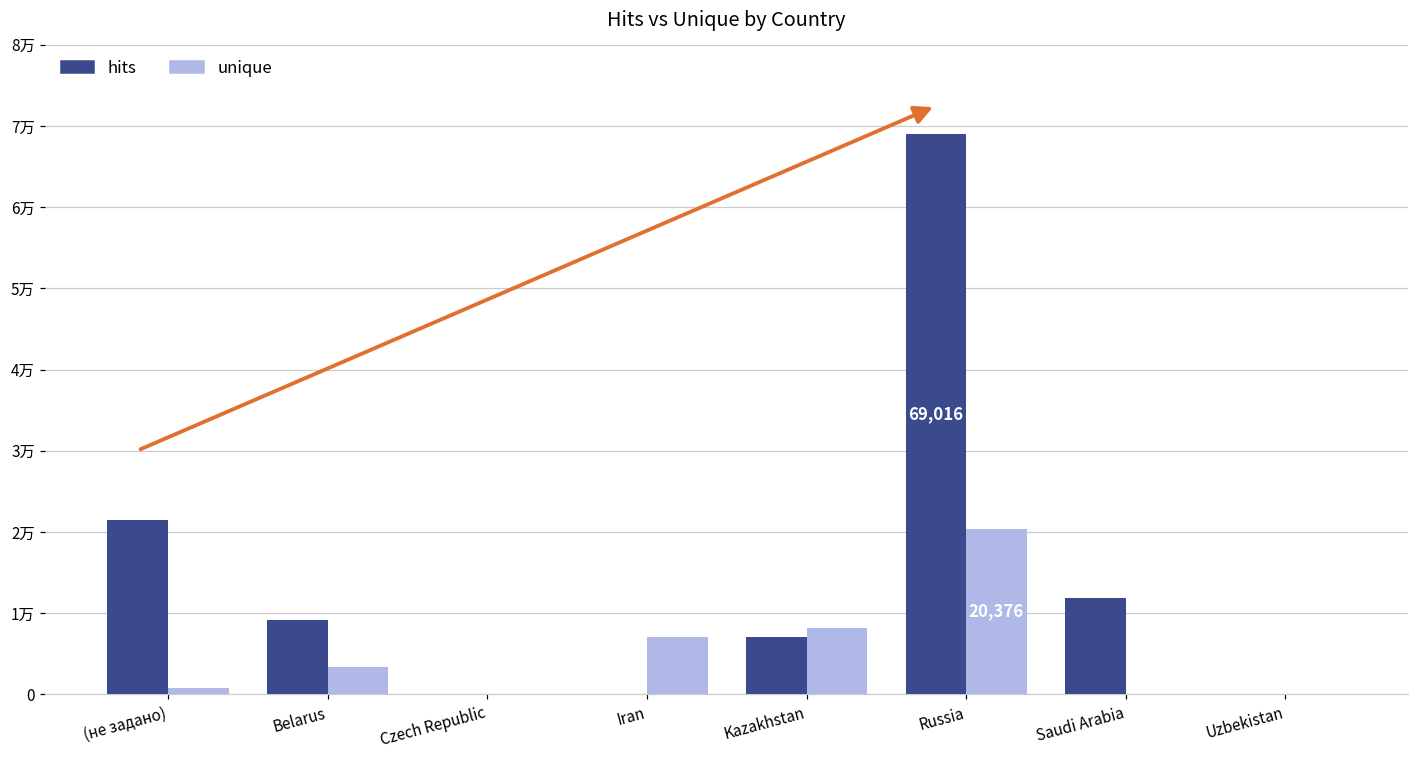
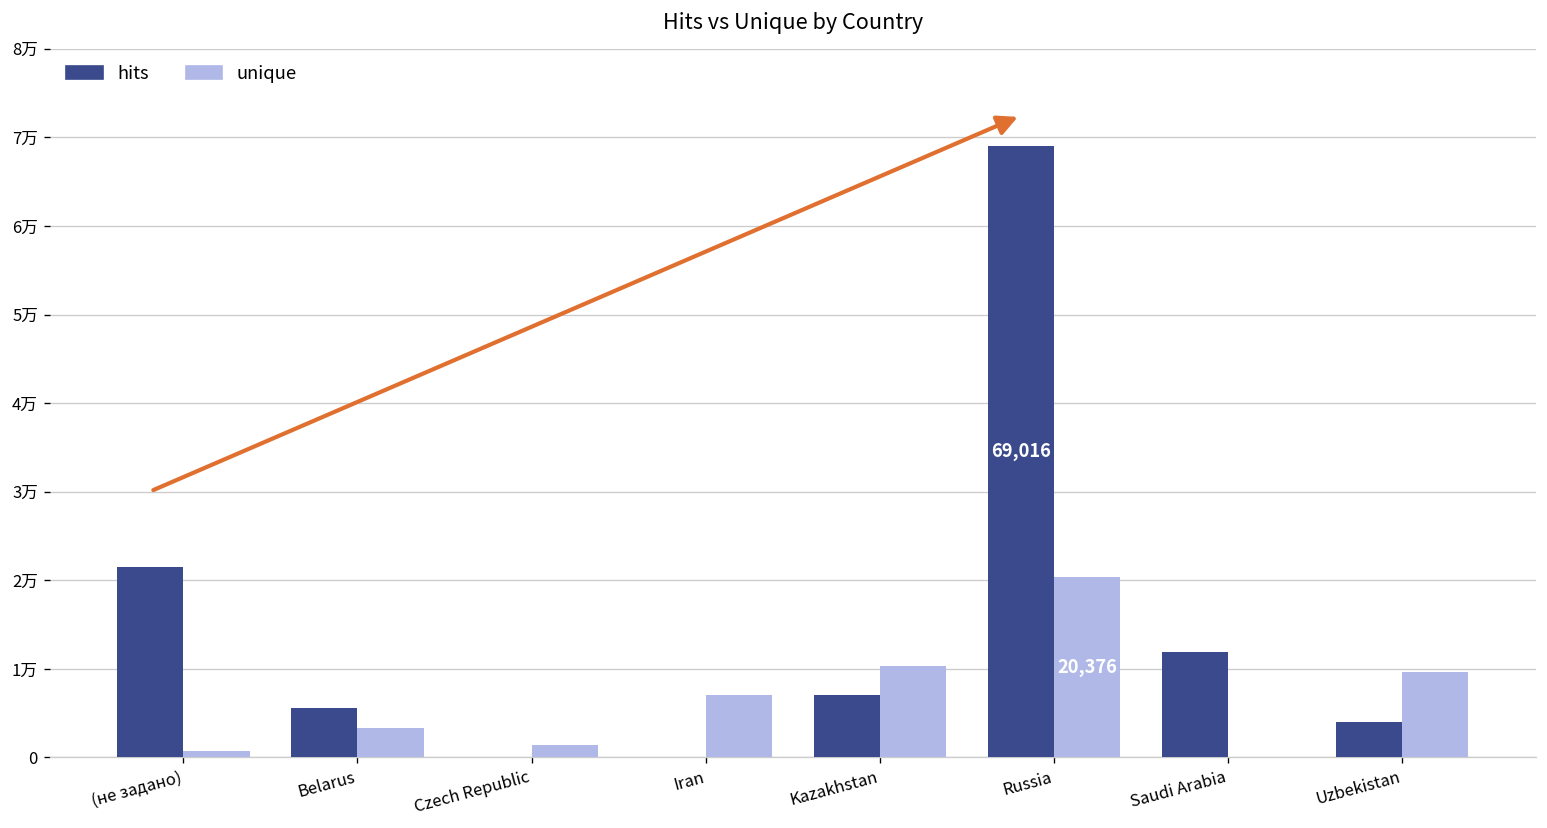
hits, Belarus: 0.9万 -> 0.6万
unique, Czech Republic: 0.0万 -> 0.1万
unique, Kazakhstan: 0.8万 -> 1.0万
hits, Uzbekistan: 0.0万 -> 0.4万
unique, Uzbekistan: 0.0万 -> 1.0万
